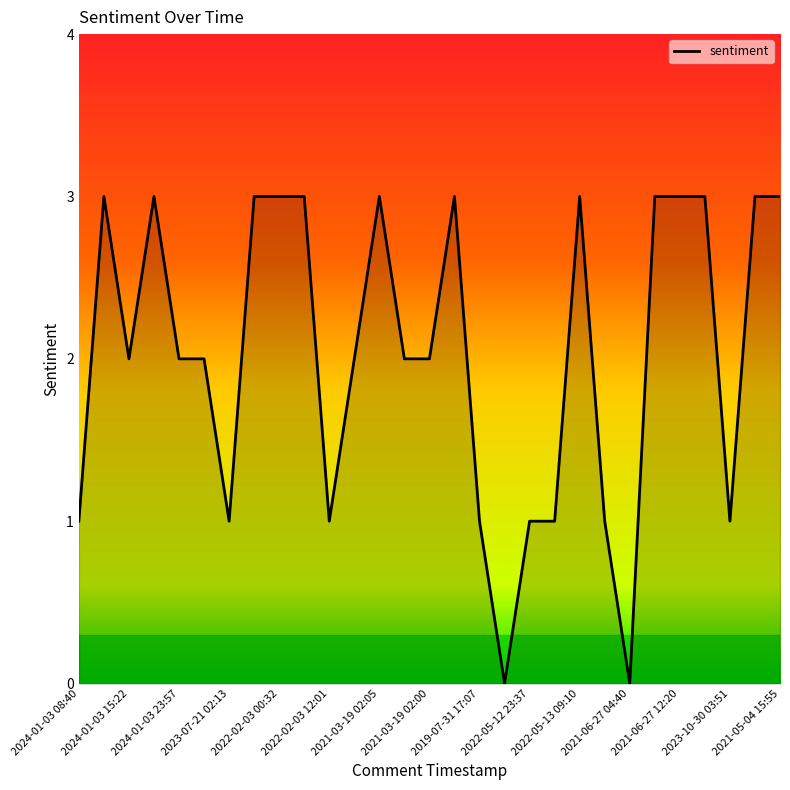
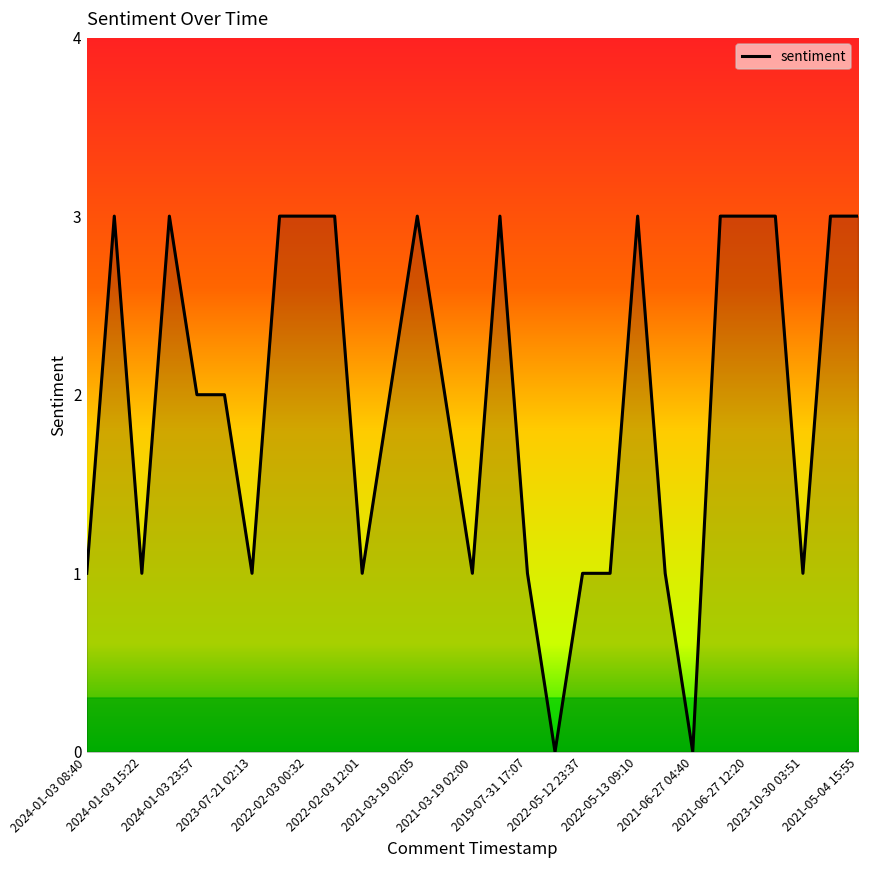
2024-01-03 15:22: 2 -> 1
2021-03-19 02:00: 2 -> 1
